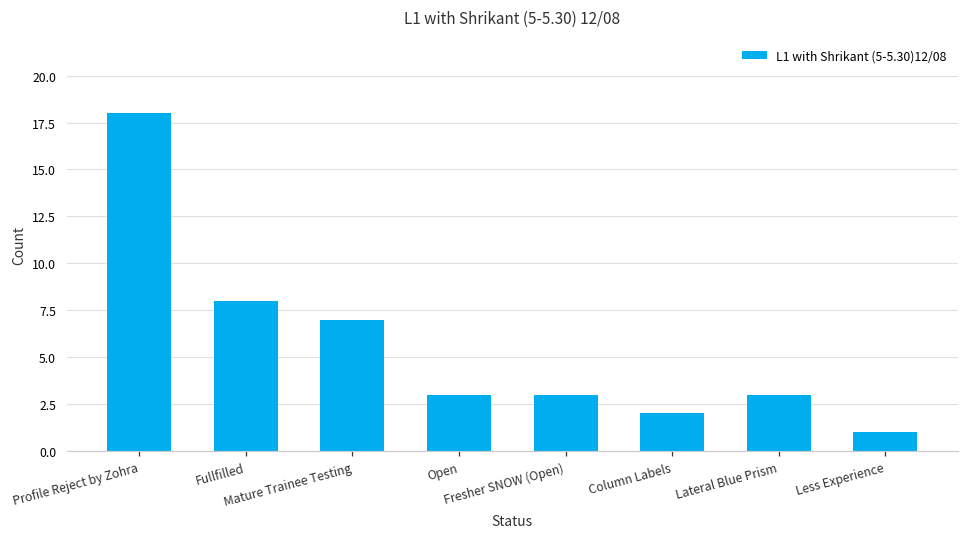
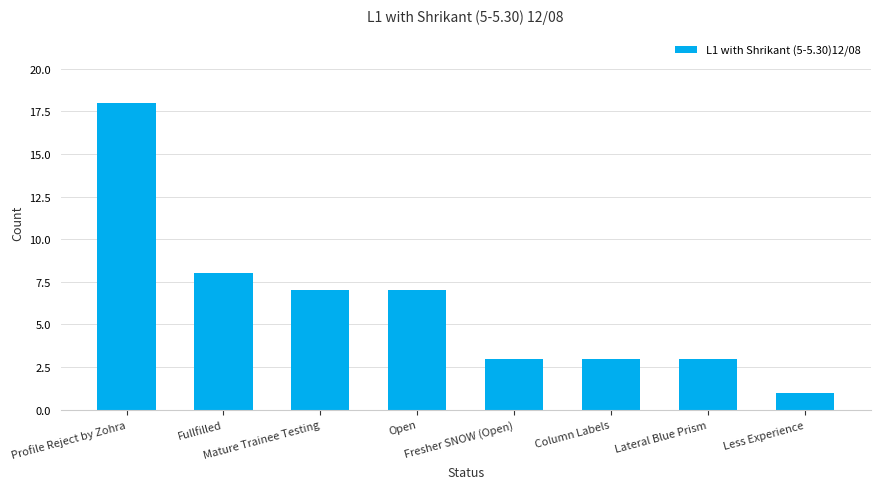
Open: 3 -> 7
Column Labels: 2 -> 3
